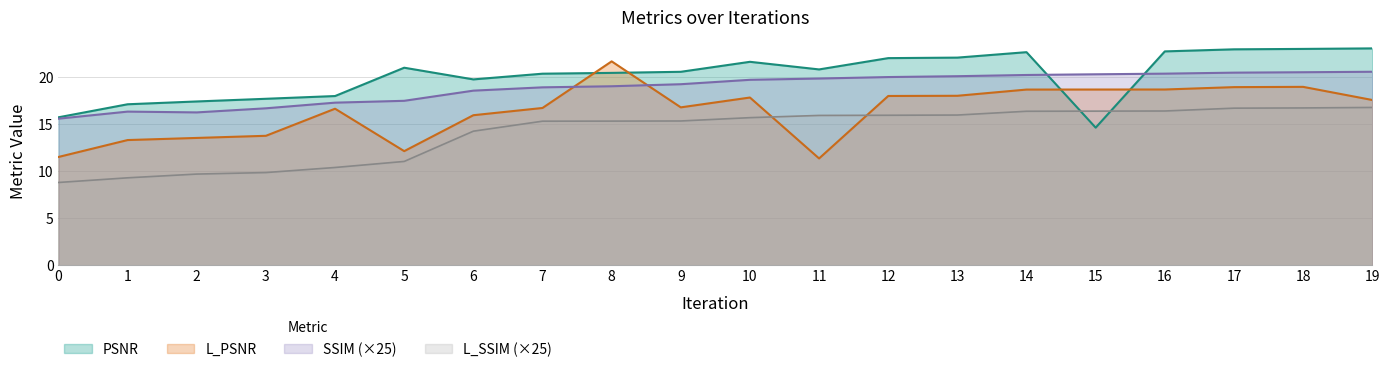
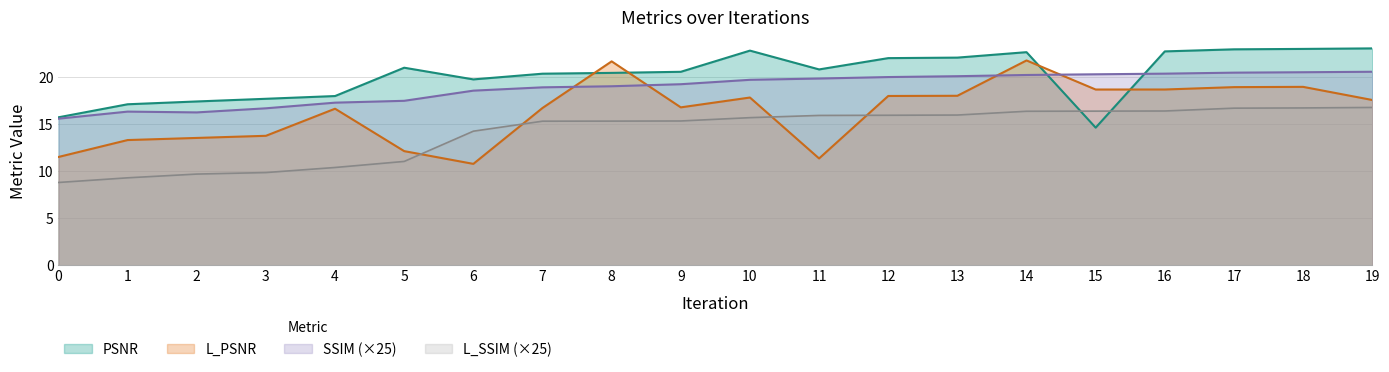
L_PSNR, 6: 16 -> 11
PSNR, 10: 22 -> 23
L_PSNR, 14: 19 -> 22
